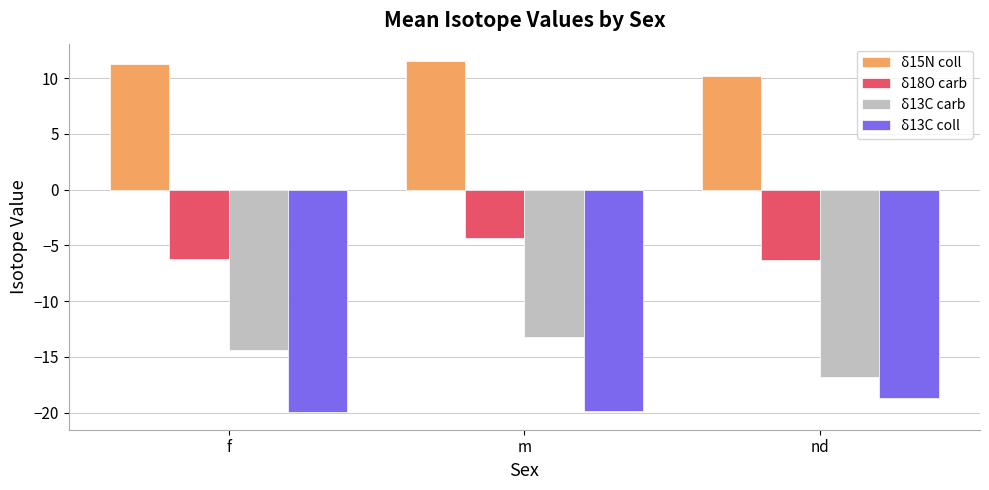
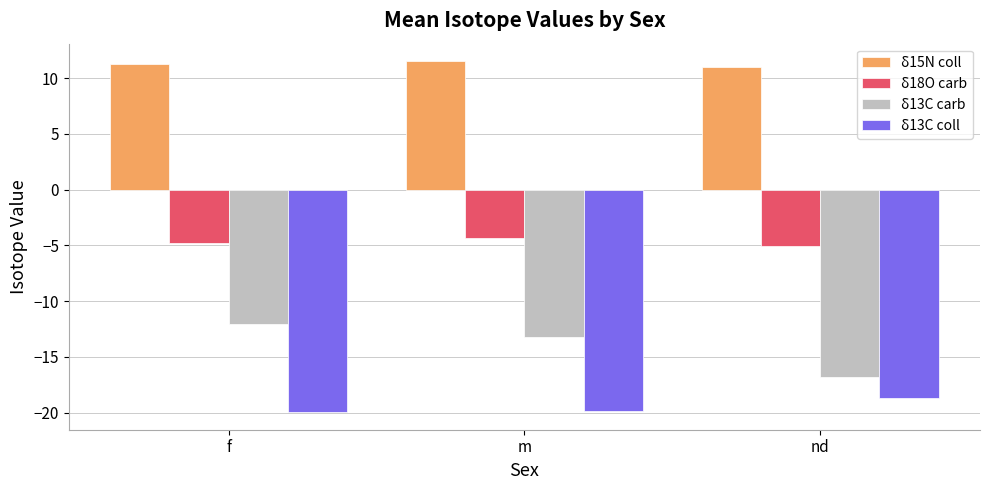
δ18O carb, f: -6.2 -> -4.8
δ13C carb, f: -14.4 -> -12.0
δ15N coll, nd: 10.2 -> 11.0
δ18O carb, nd: -6.3 -> -5.0
